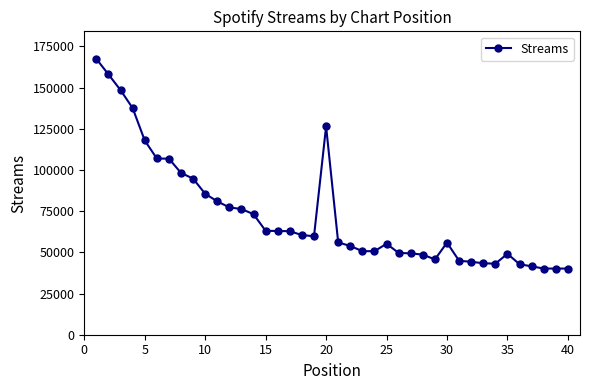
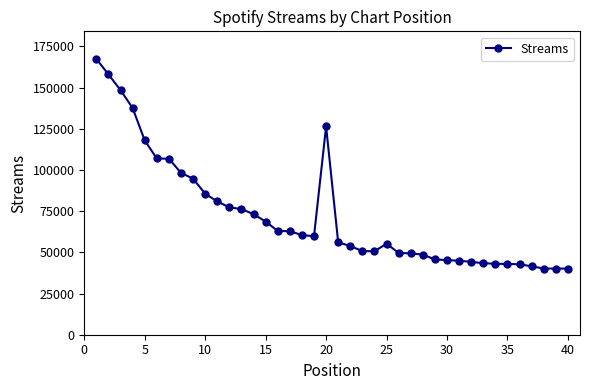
15: 63000 -> 69000
30: 56000 -> 45000
35: 49000 -> 43000
